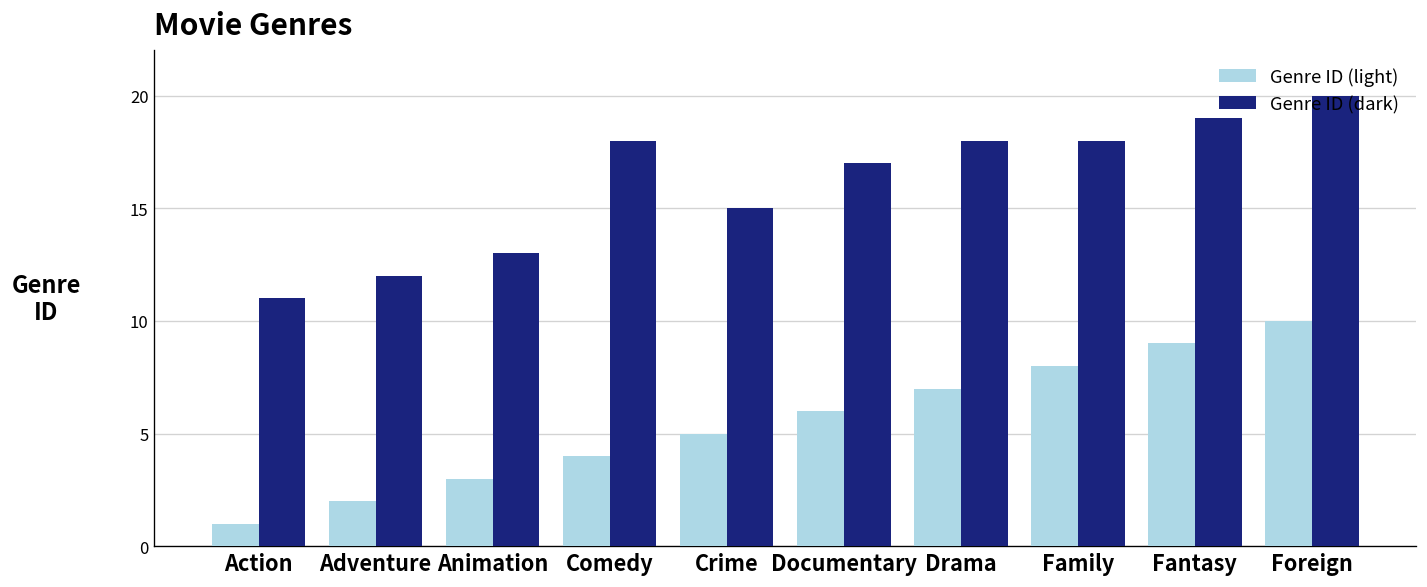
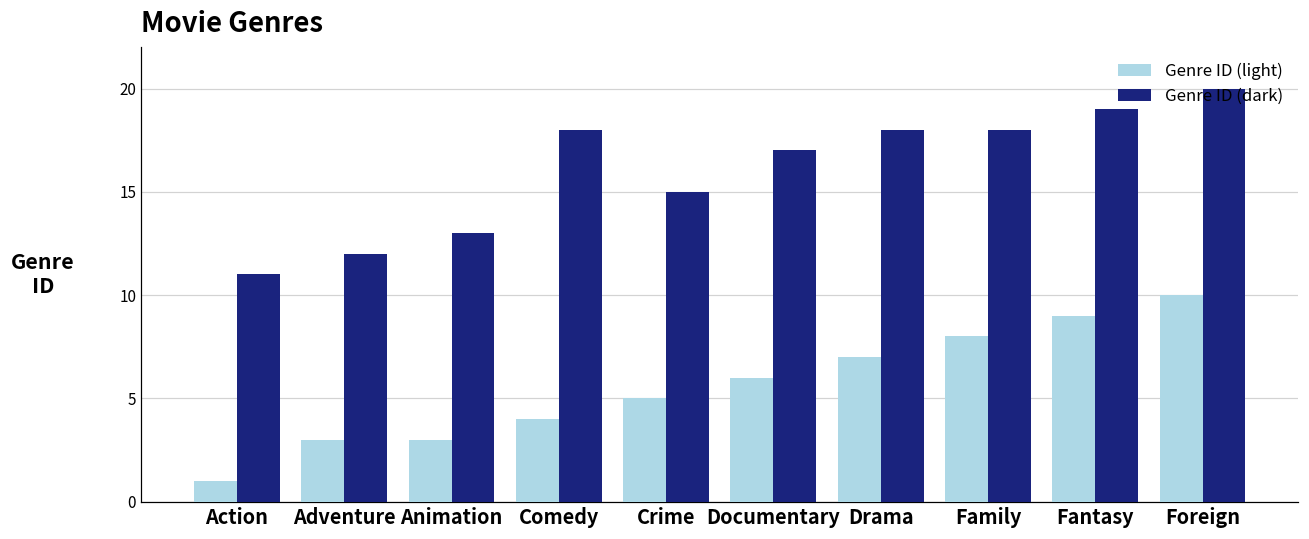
Genre ID (light), Adventure: 2 -> 3
